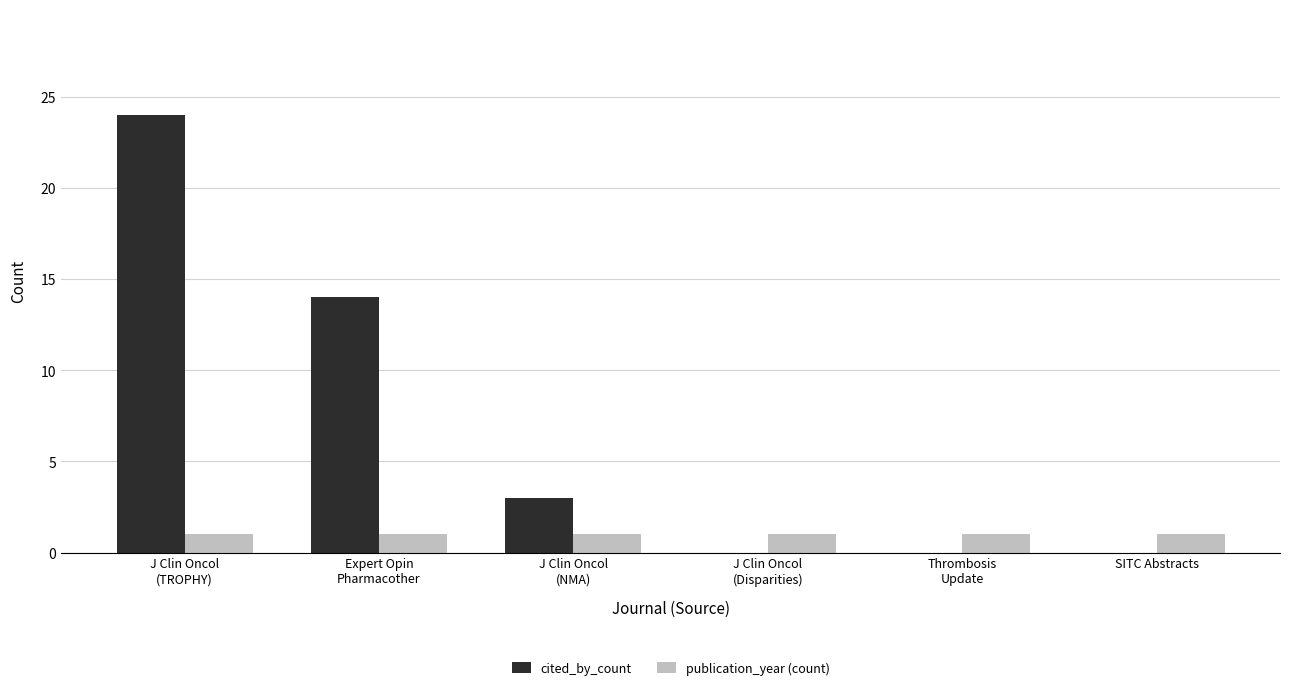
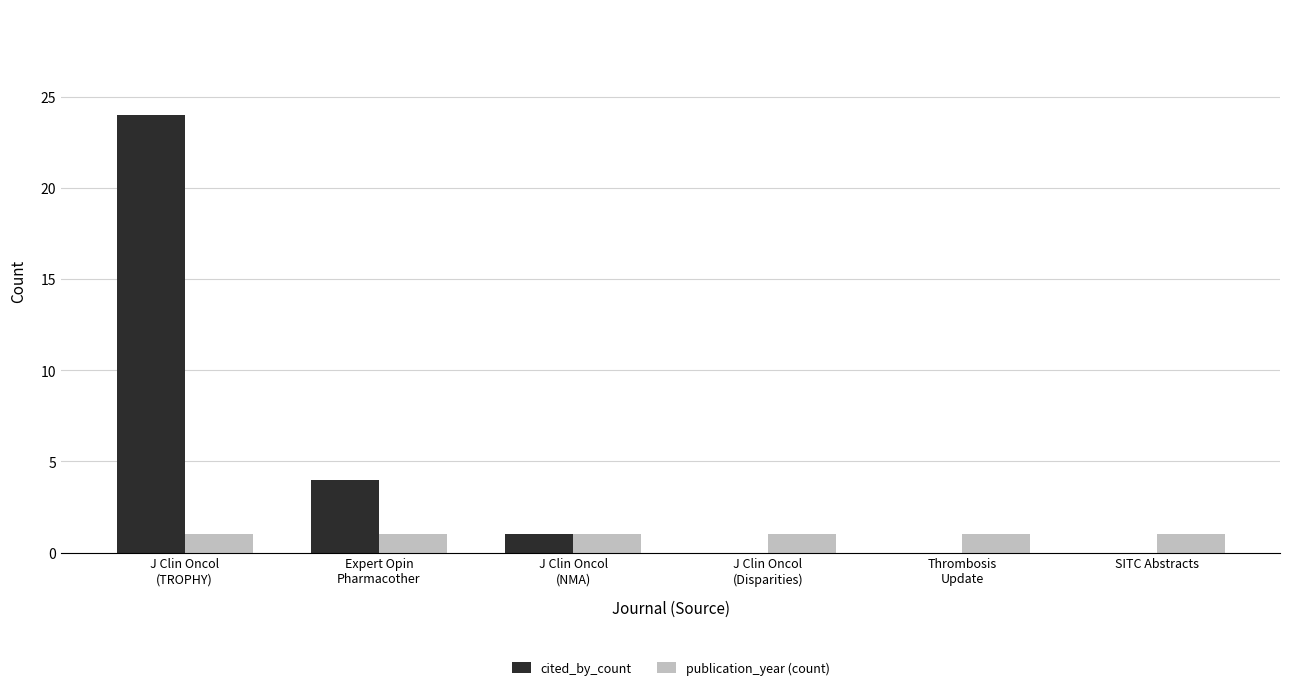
cited_by_count, Expert Opin Pharmacother: 14 -> 4
cited_by_count, J Clin Oncol (NMA): 3 -> 1
